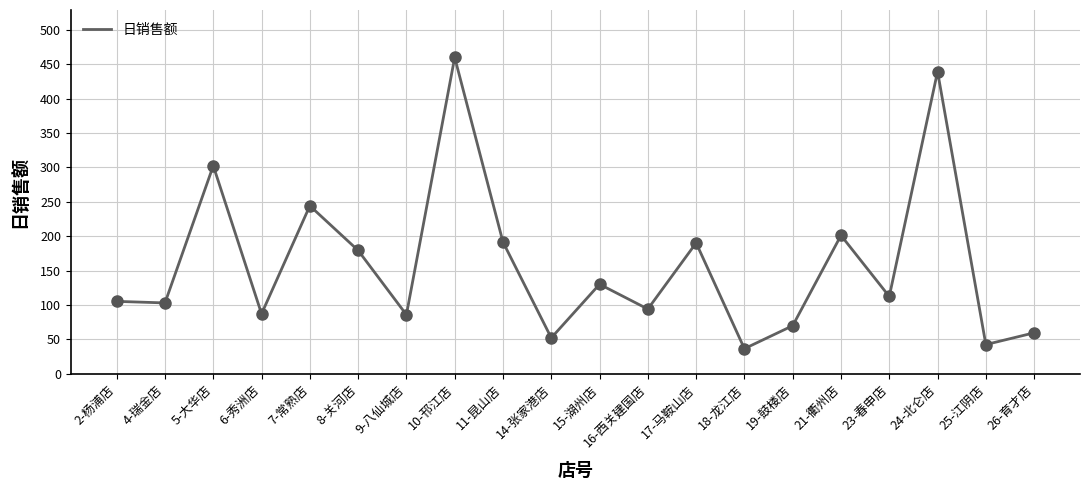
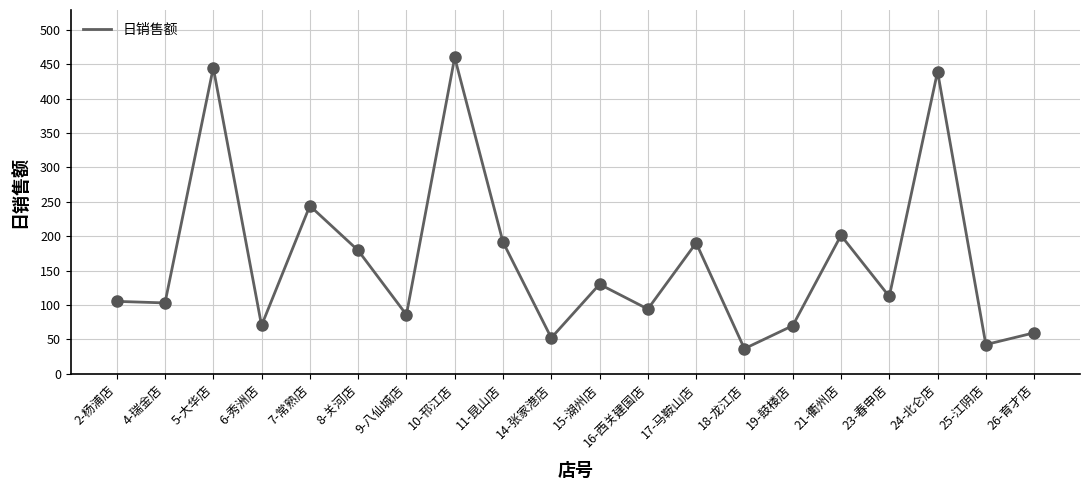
5-大华店: 300 -> 450
6-秀洲店: 90 -> 70
